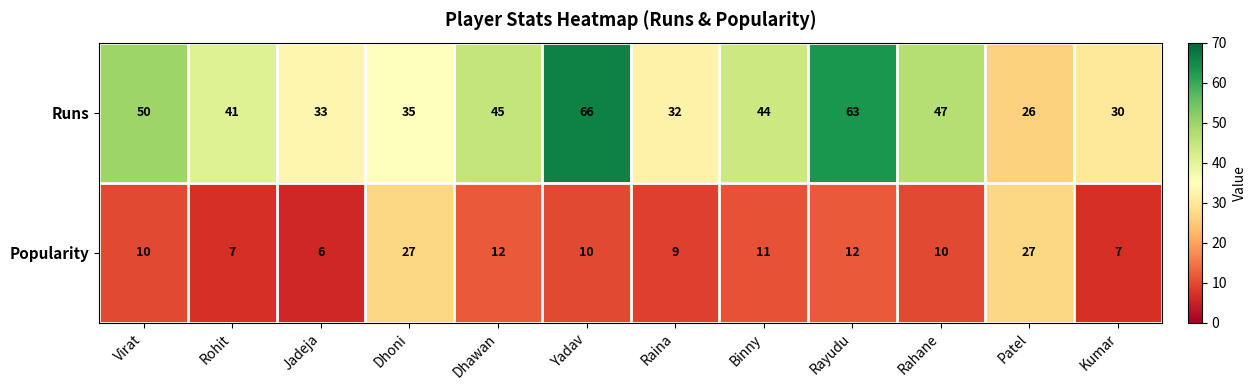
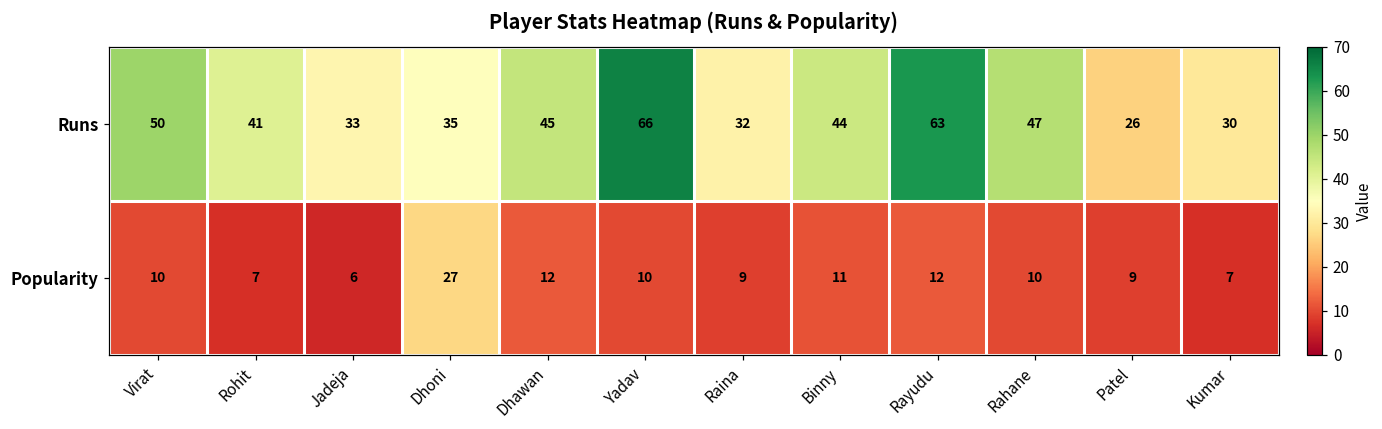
Popularity, Patel: 27 -> 9
